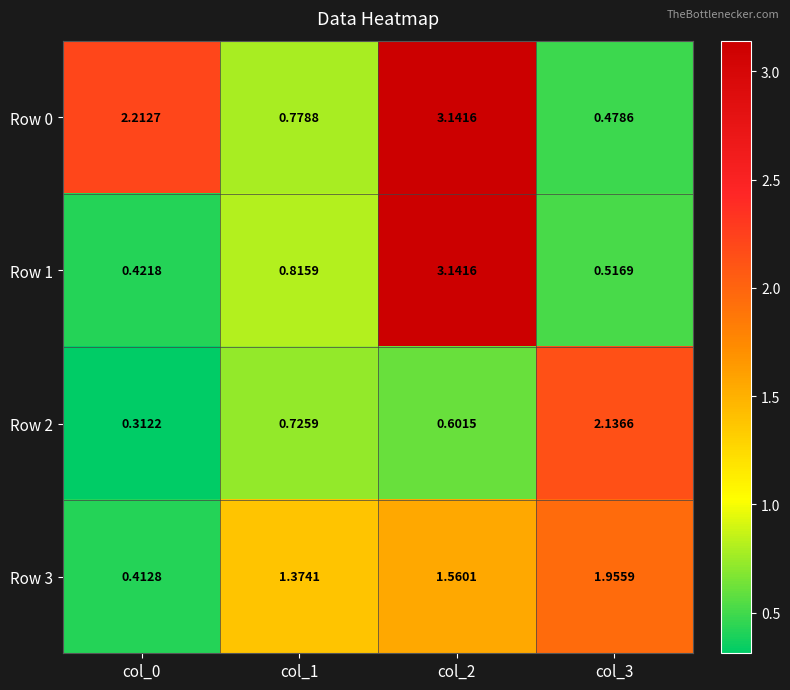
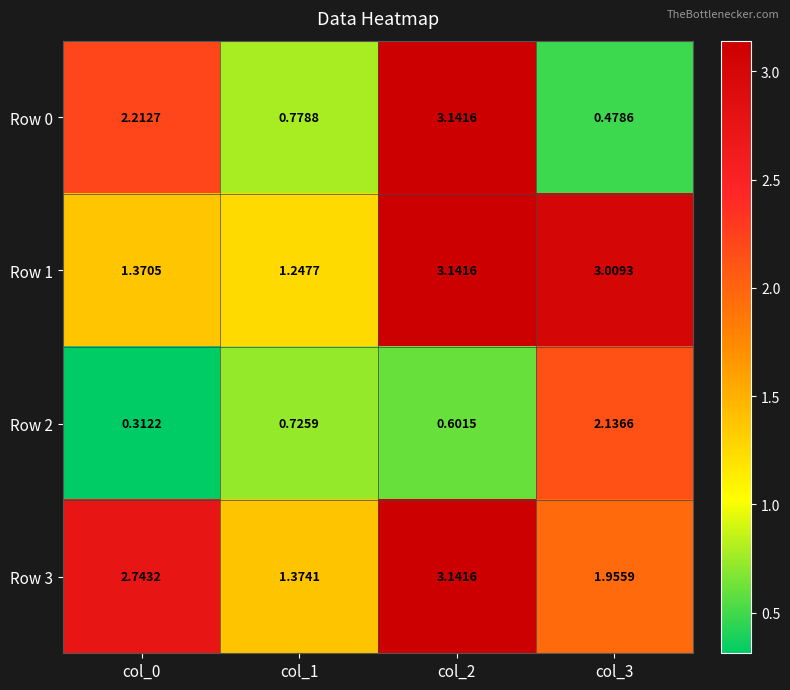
Row 1, col_0: 0.4218 -> 1.3705
Row 1, col_1: 0.8159 -> 1.2477
Row 1, col_3: 0.5169 -> 3.0093
Row 3, col_0: 0.4128 -> 2.7432
Row 3, col_2: 1.5601 -> 3.1416
